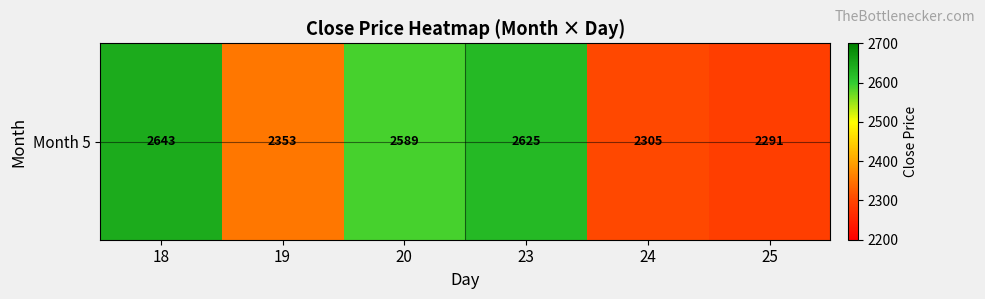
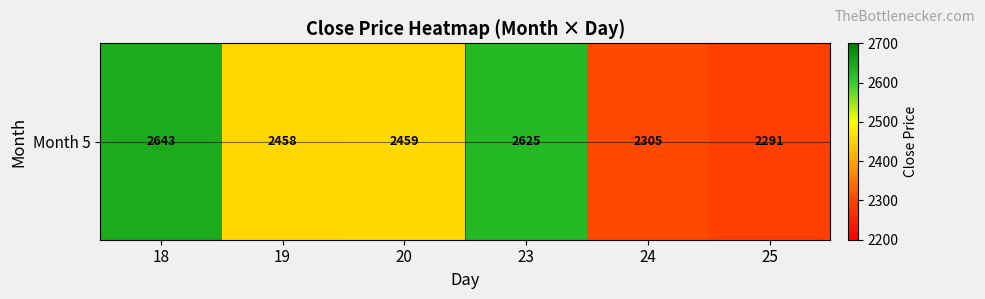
Month 5, 19: 2353 -> 2458
Month 5, 20: 2589 -> 2459
